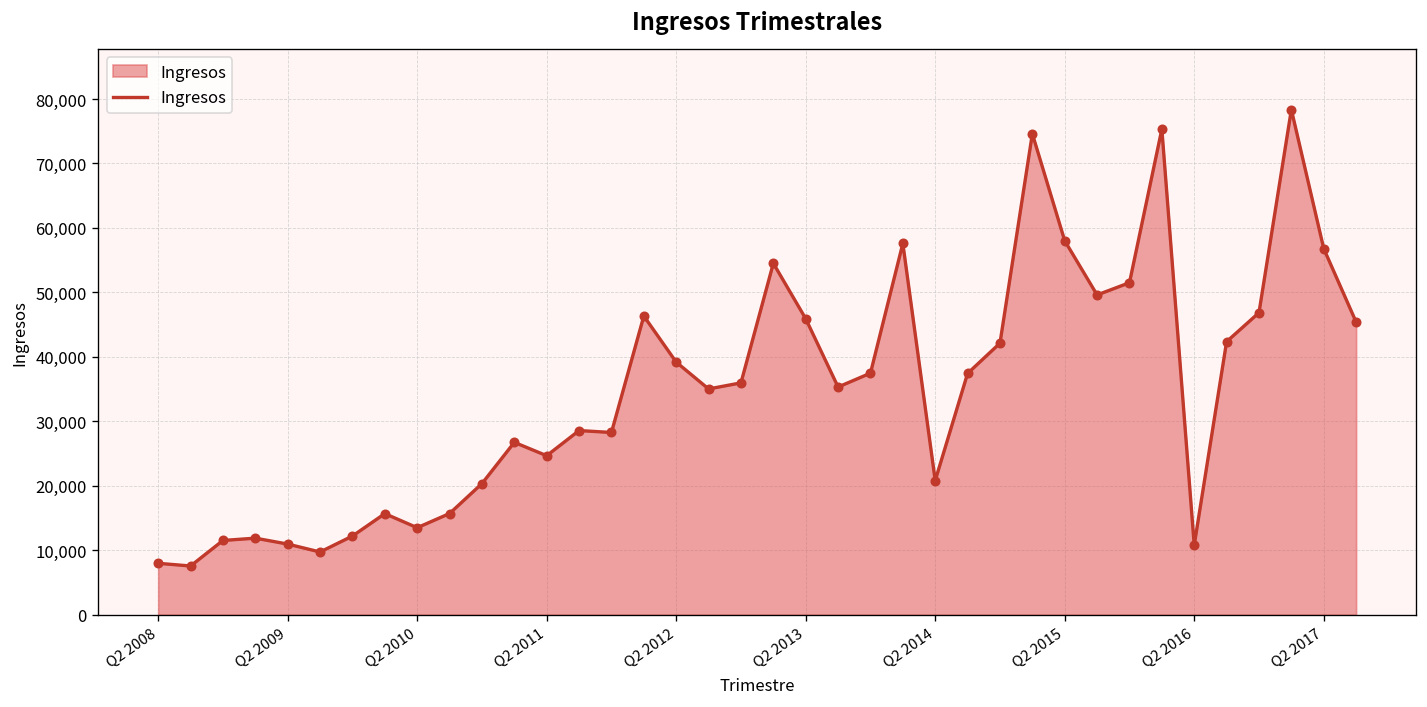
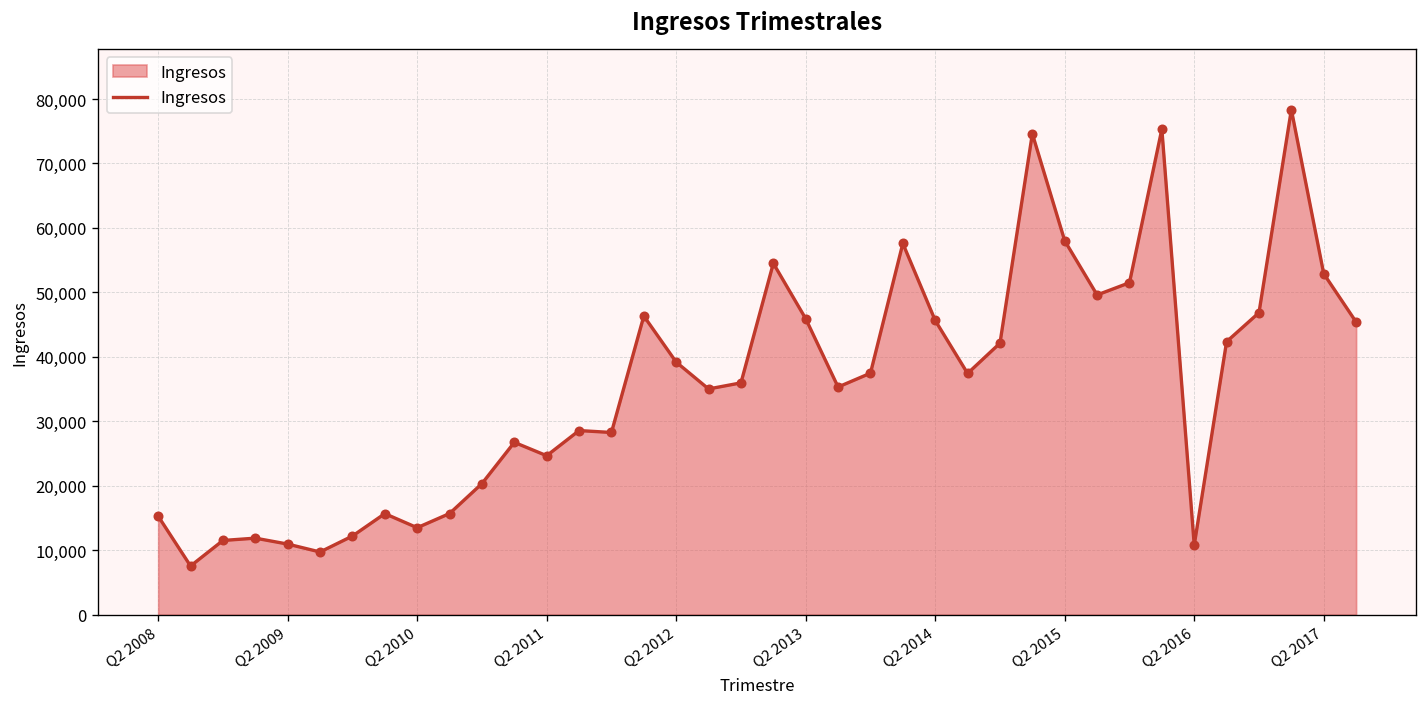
Q2 2008: 8,000 -> 15,000
Q2 2014: 21,000 -> 46,000
Q2 2017: 57,000 -> 53,000
